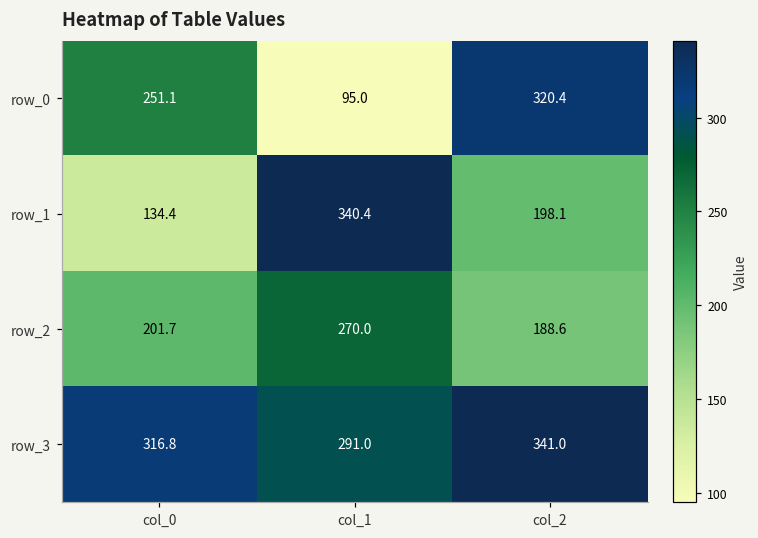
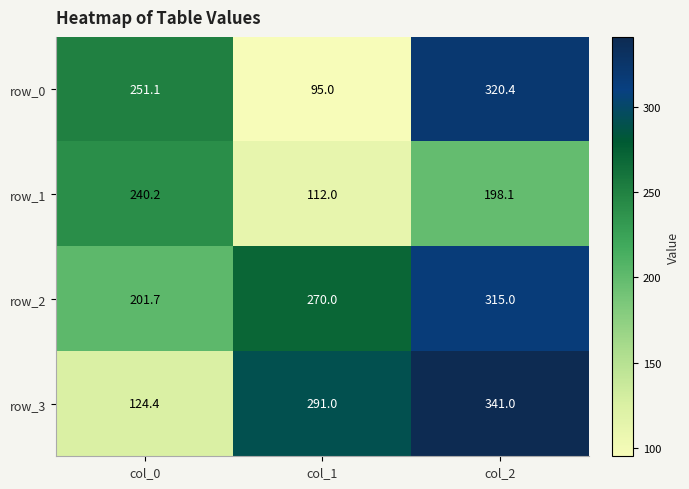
row_1, col_0: 134.4 -> 240.2
row_1, col_1: 340.4 -> 112.0
row_2, col_2: 188.6 -> 315.0
row_3, col_0: 316.8 -> 124.4
